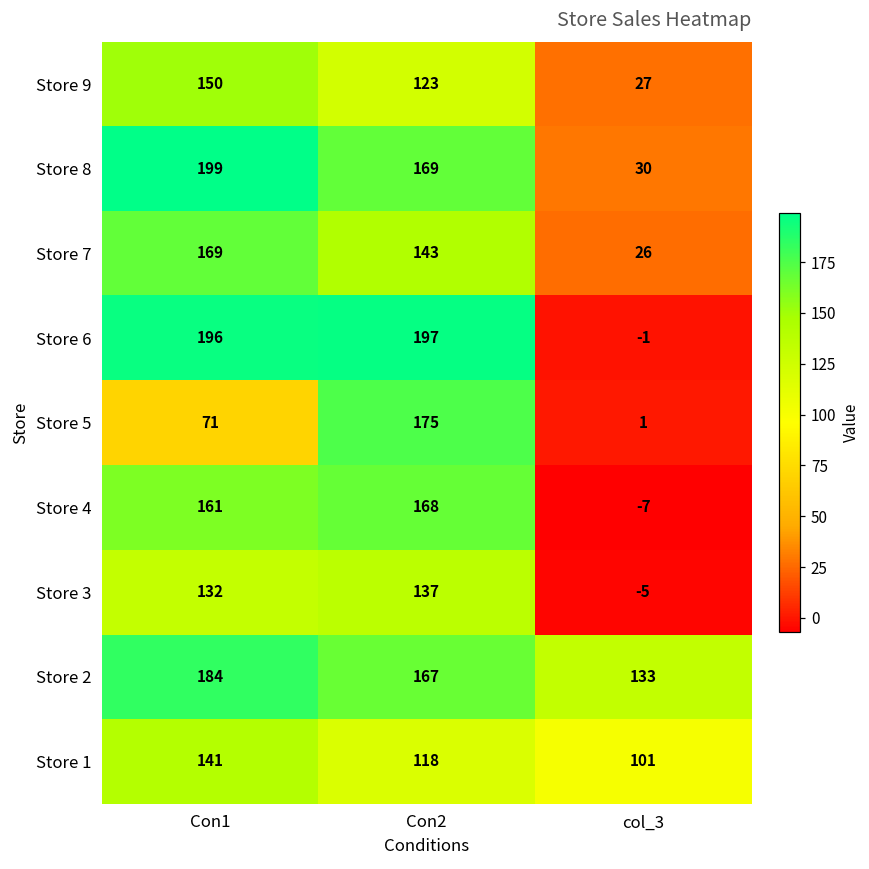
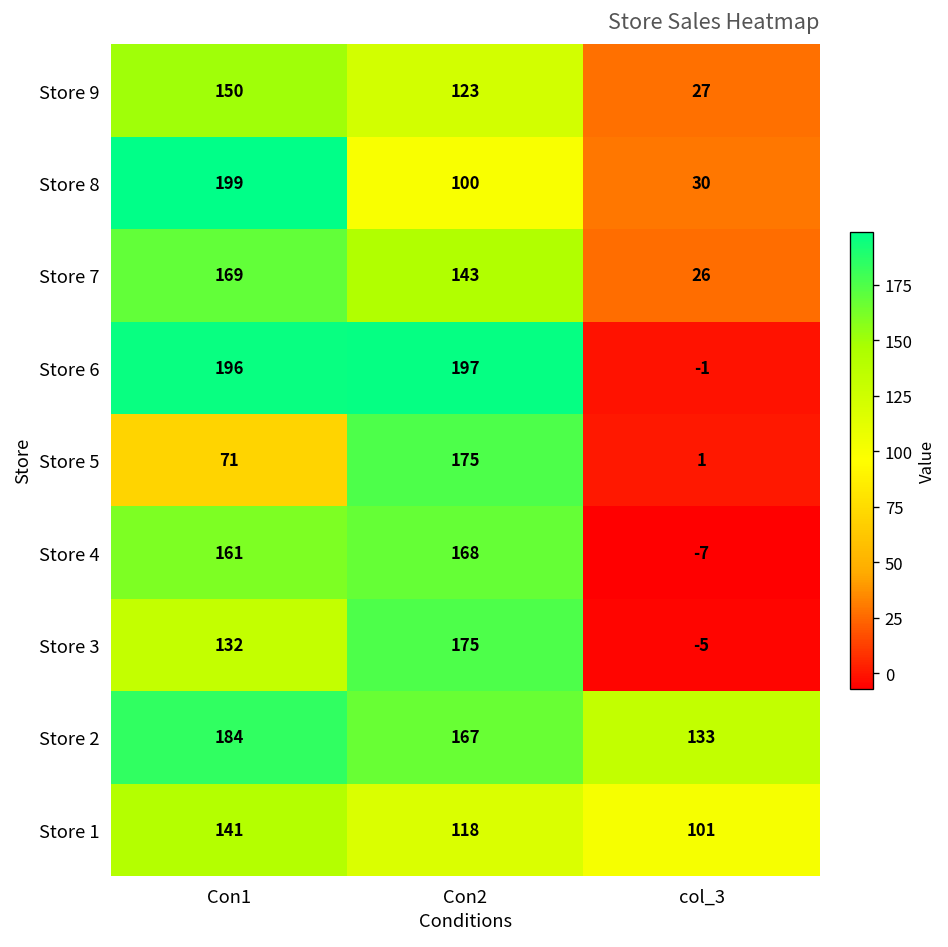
Store 8, Con2: 169 -> 100
Store 3, Con2: 137 -> 175
